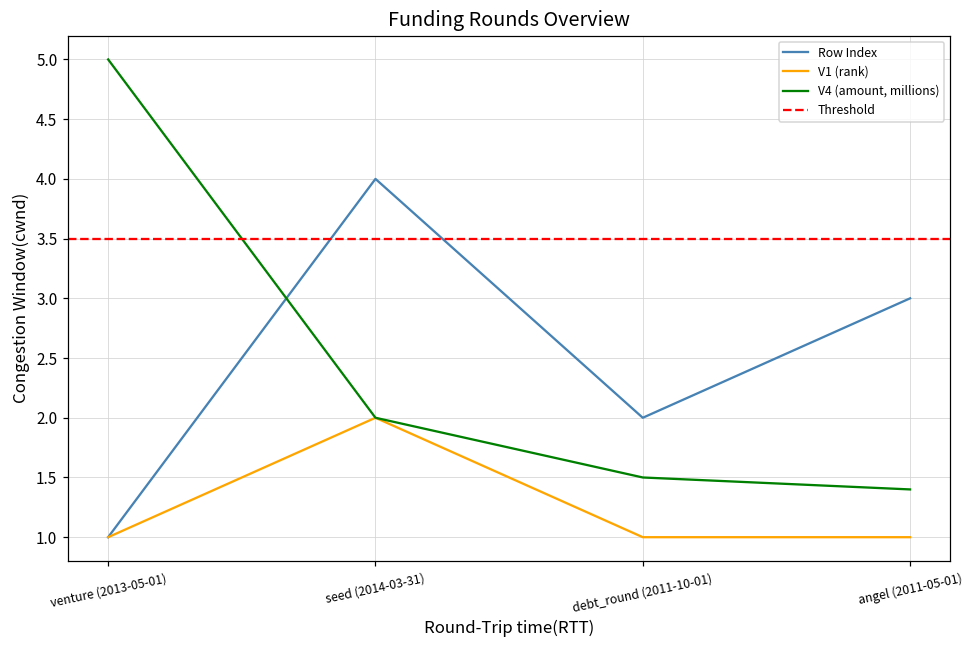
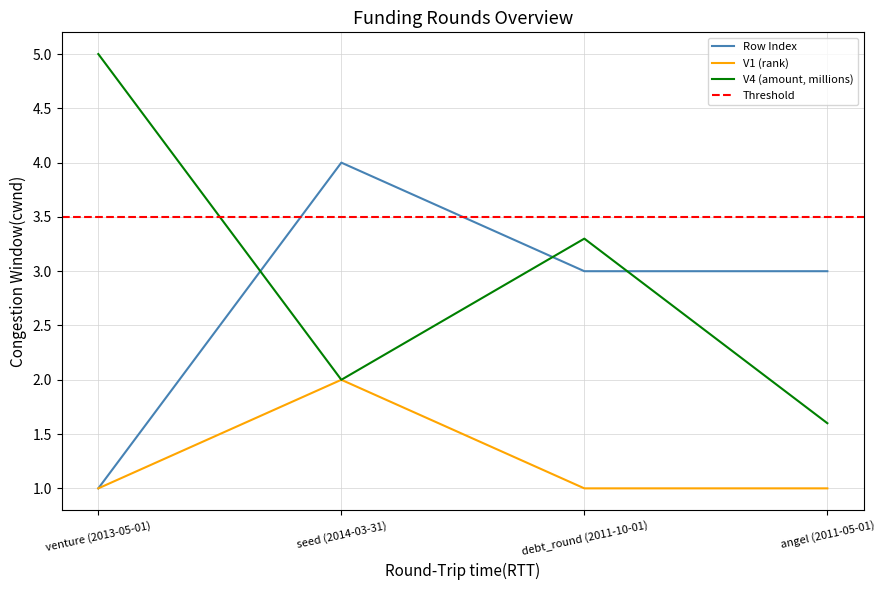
Row Index, debt_round (2011-10-01): 2 -> 3
V4 (amount, millions), debt_round (2011-10-01): 1.5 -> 3.3
V4 (amount, millions), angel (2011-05-01): 1.4 -> 1.6
